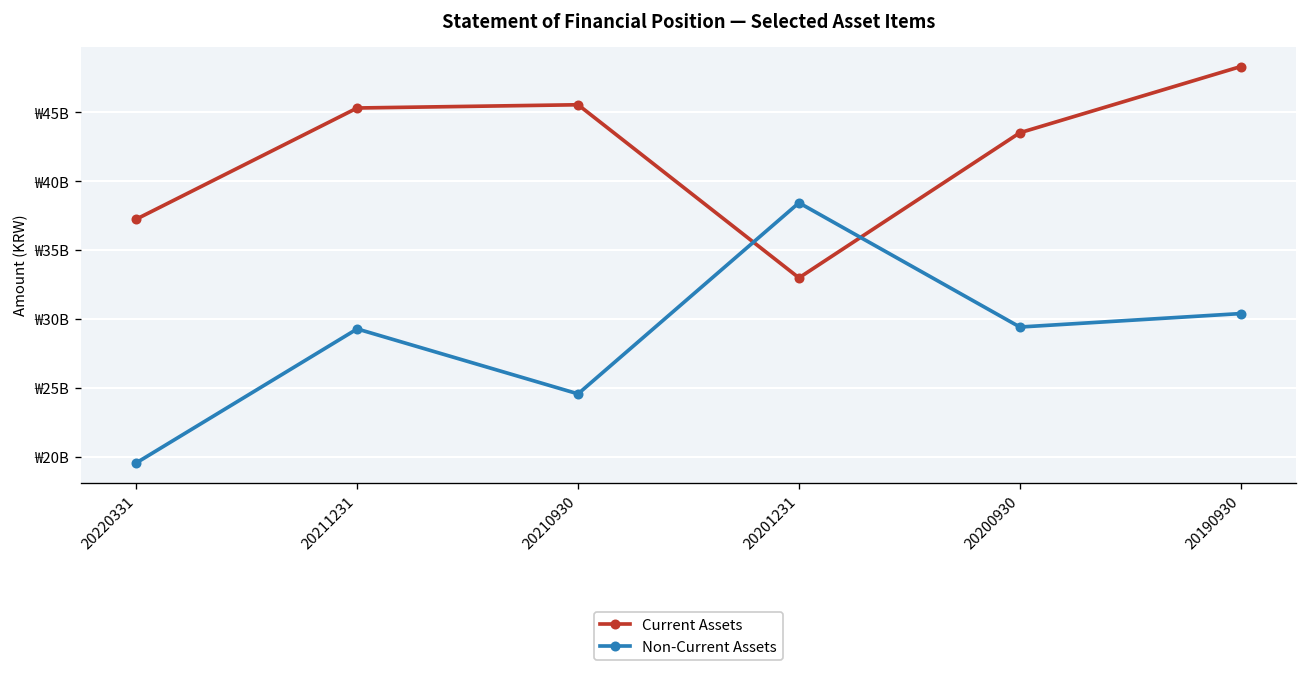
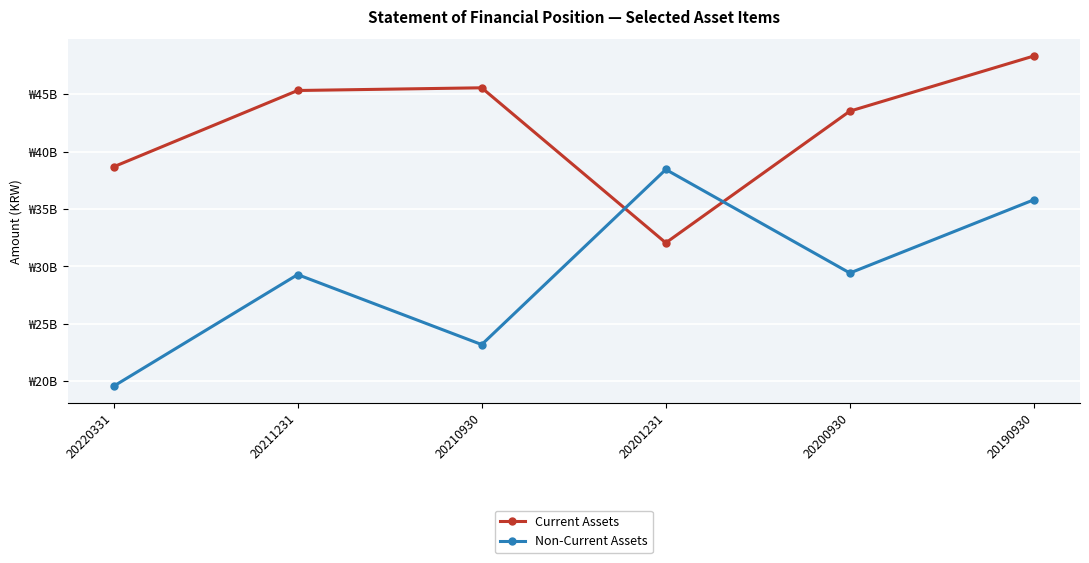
Current Assets, 20220331: ₩37200000000 -> ₩38700000000
Non-Current Assets, 20210930: ₩24600000000 -> ₩23200000000
Current Assets, 20201231: ₩33000000000 -> ₩32000000000
Non-Current Assets, 20190930: ₩30400000000 -> ₩35800000000
